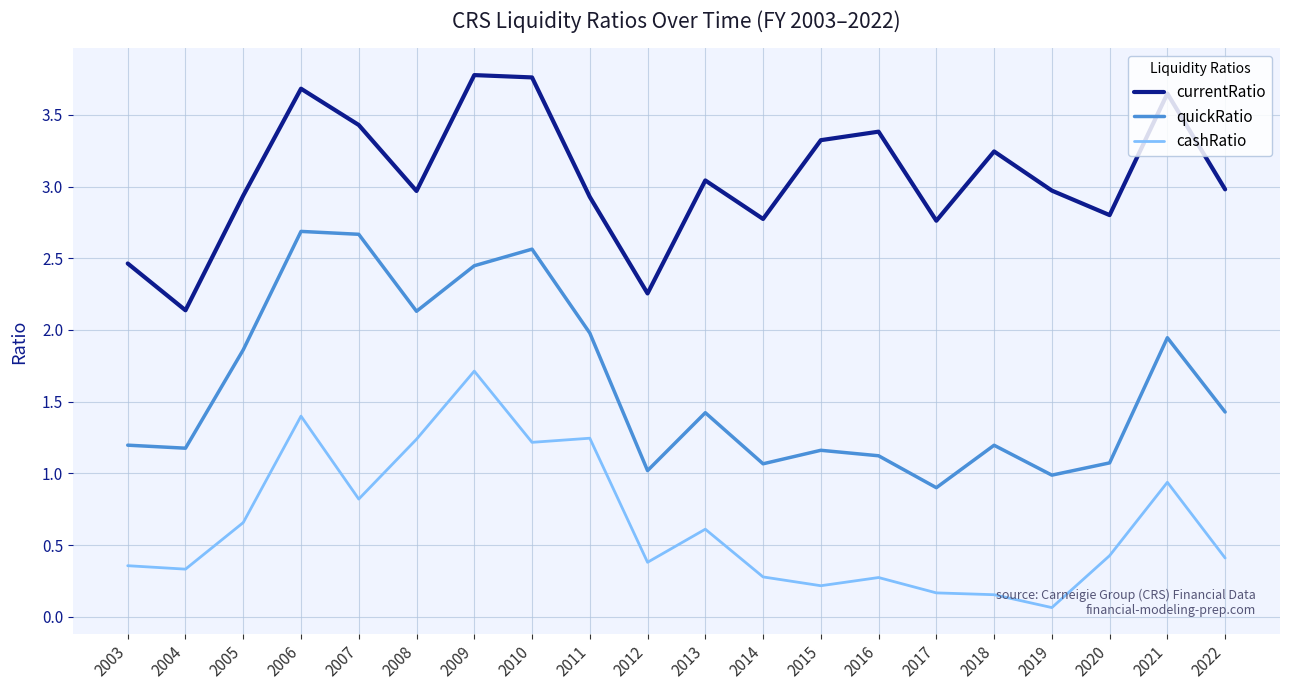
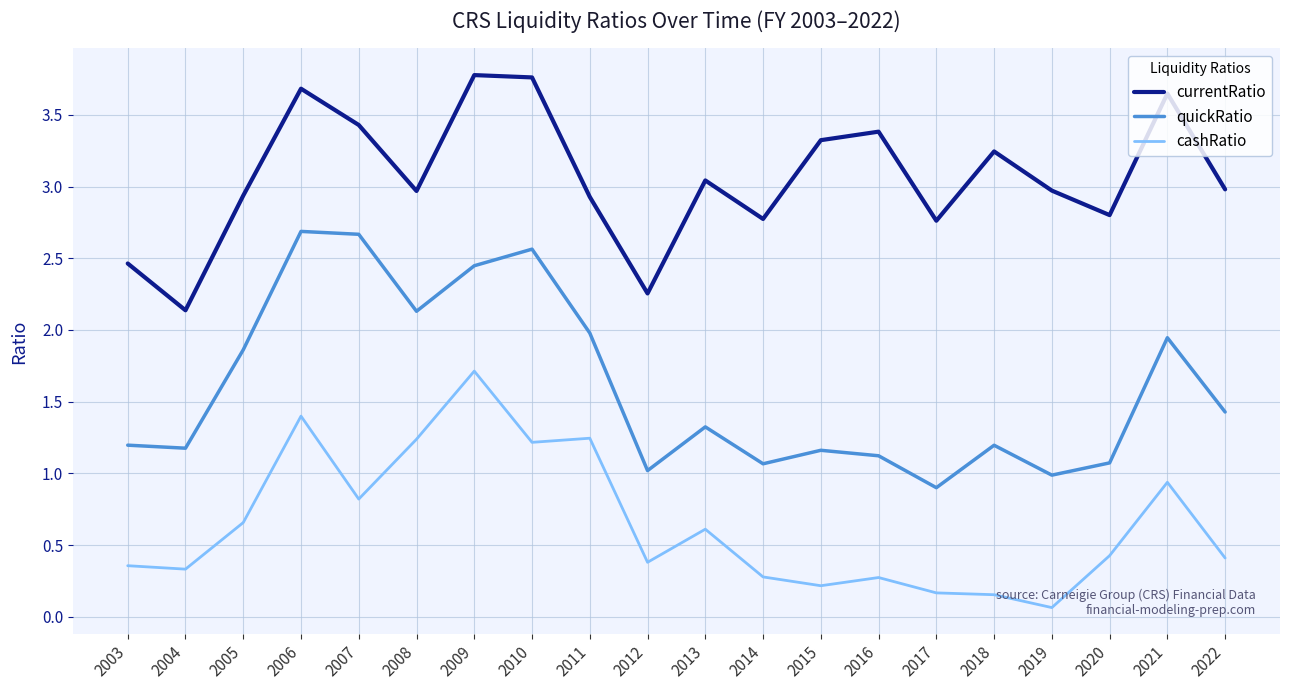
quickRatio, 2013: 1.42 -> 1.32
